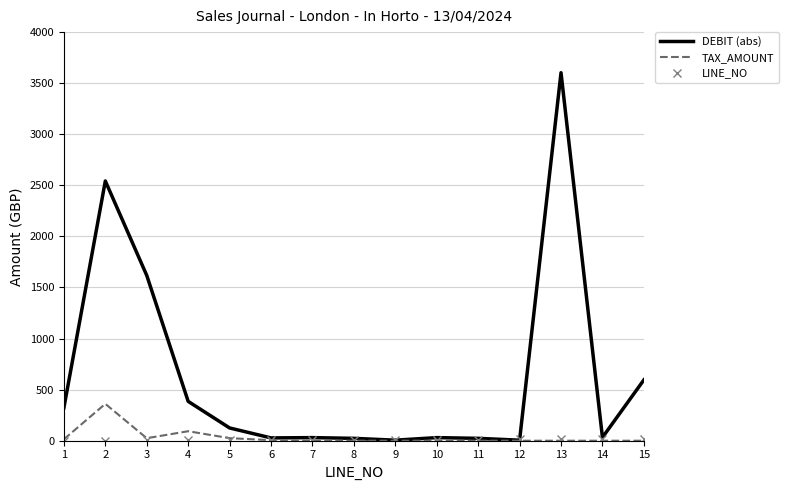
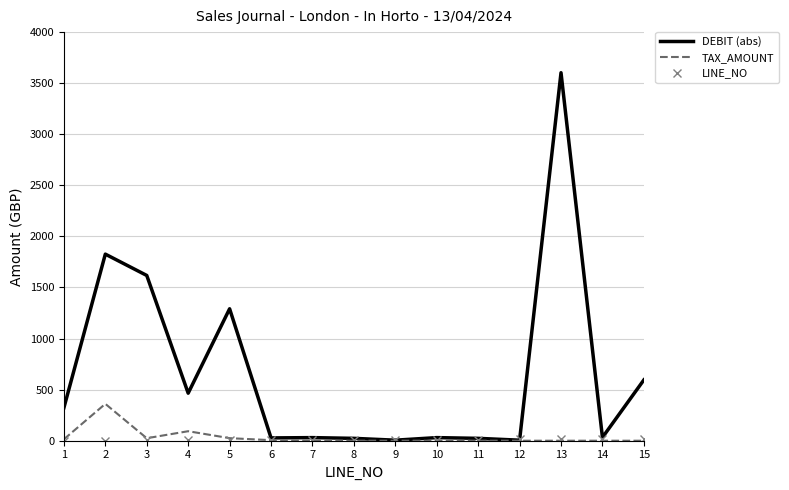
DEBIT (abs), 2: 2540 -> 1830
DEBIT (abs), 4: 390 -> 470
DEBIT (abs), 5: 120 -> 1290
